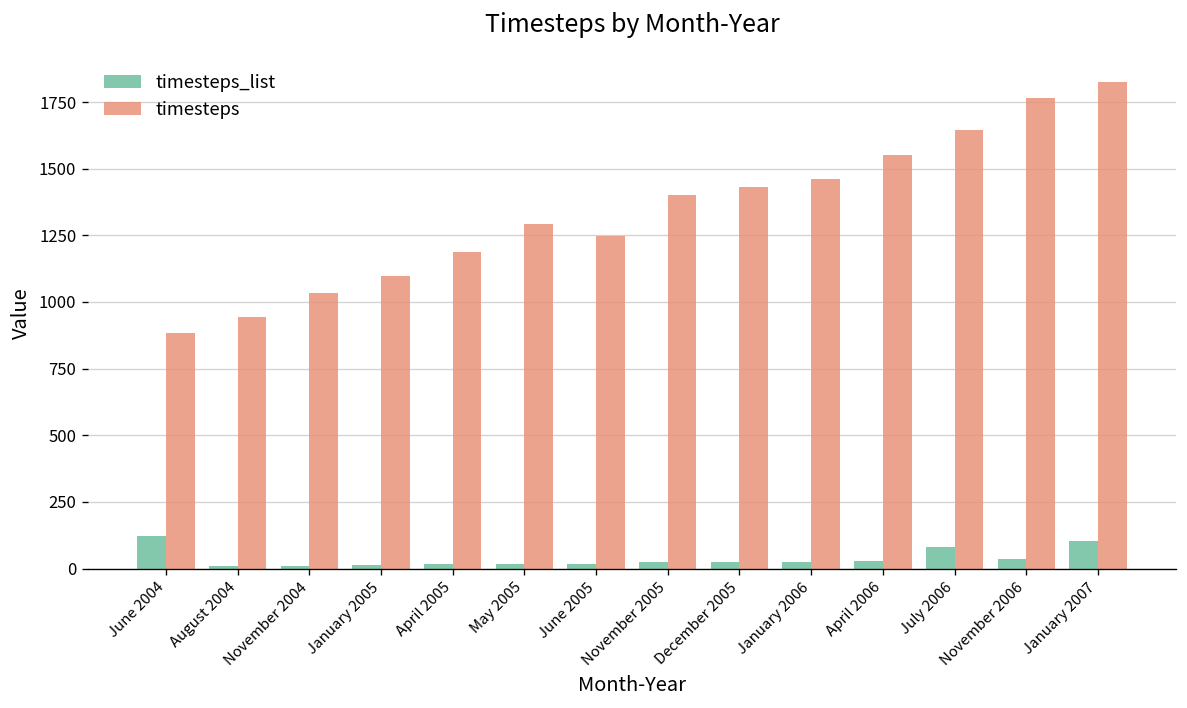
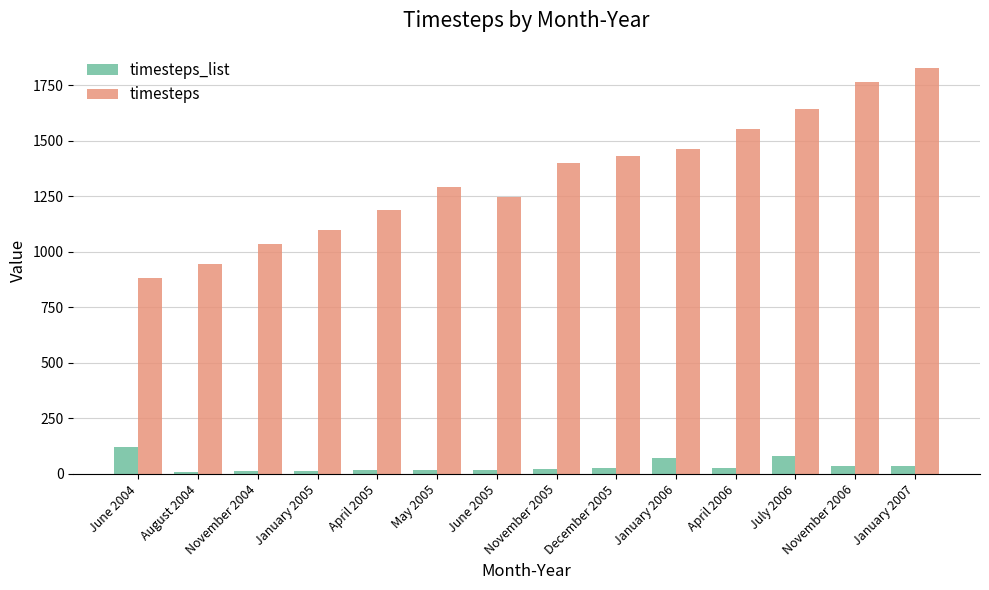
timesteps_list, January 2006: 30 -> 70
timesteps_list, January 2007: 100 -> 40
